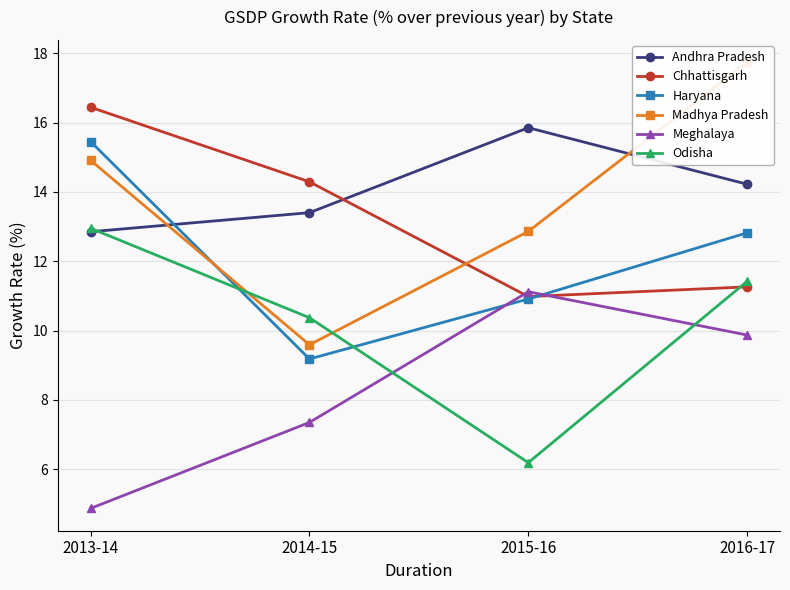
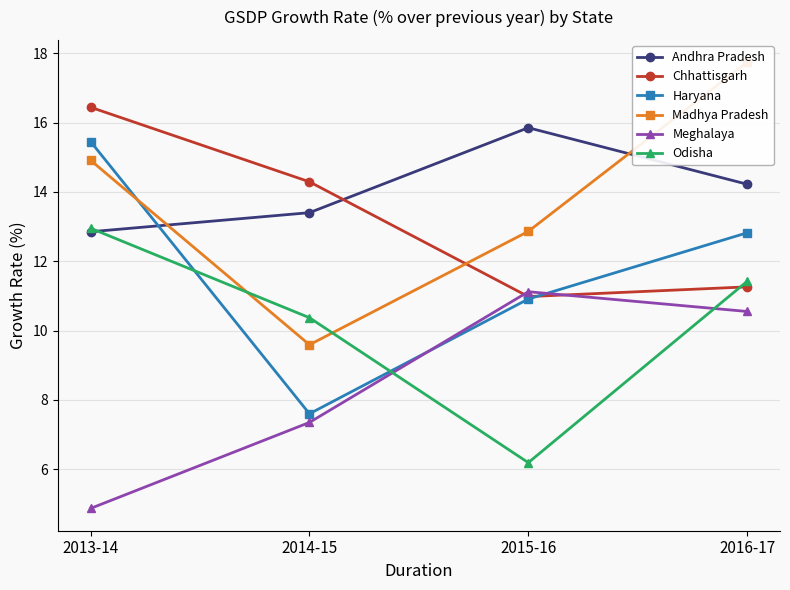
Haryana, 2014-15: 9.2 -> 7.6
Meghalaya, 2016-17: 9.9 -> 10.6
